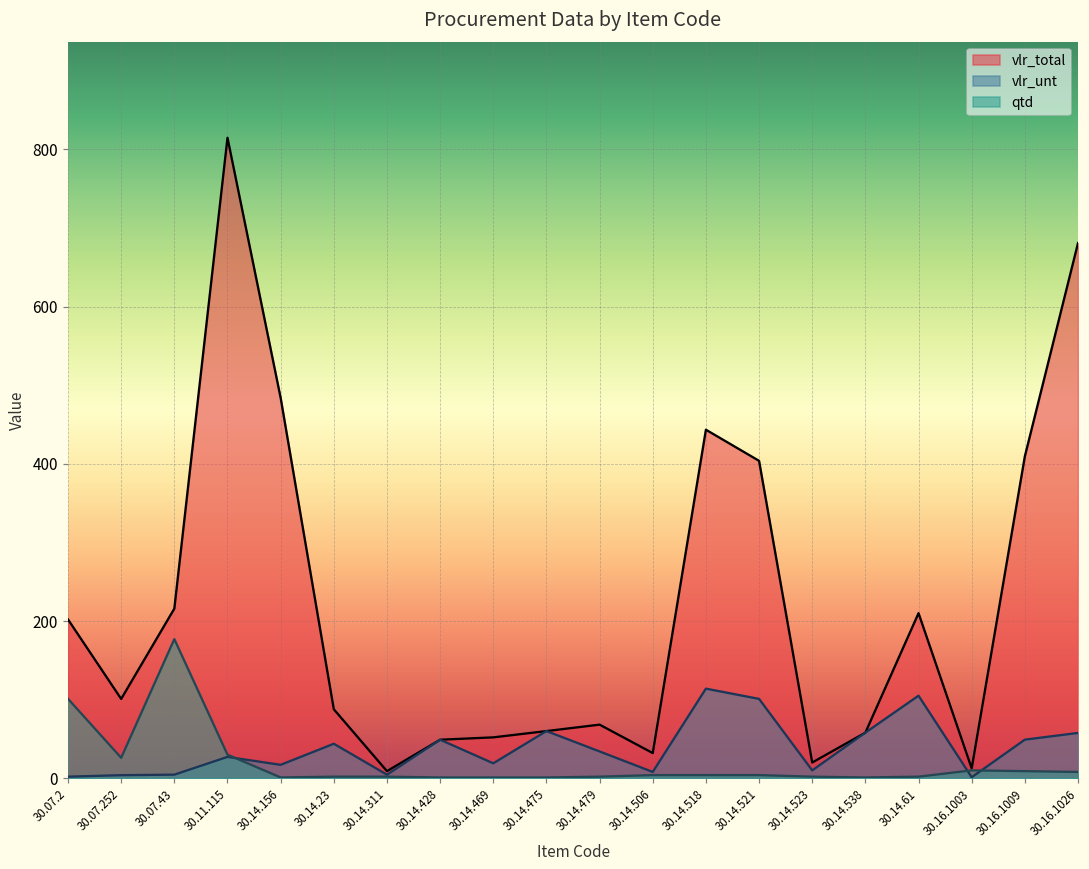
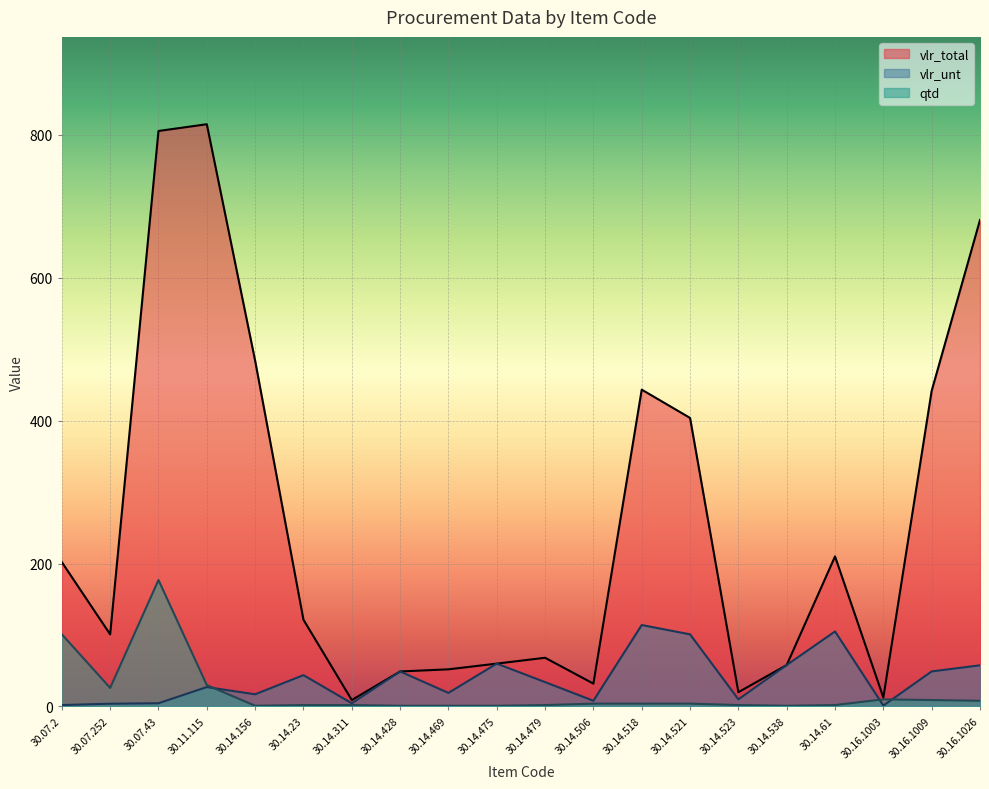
vlr_total, 30.07.43: 220 -> 810
vlr_total, 30.14.23: 90 -> 120
vlr_total, 30.16.1009: 410 -> 440
